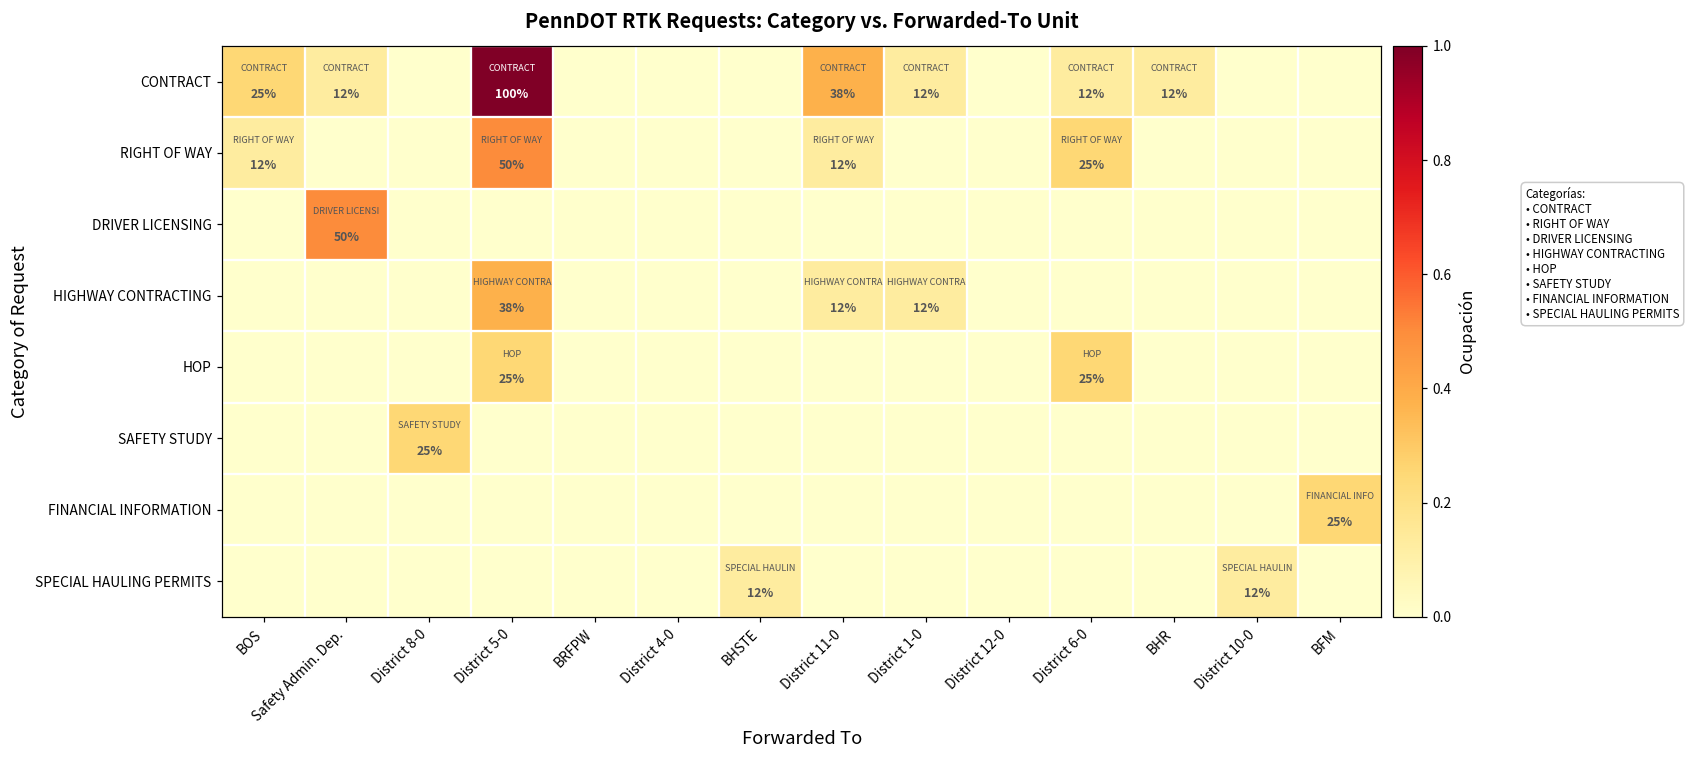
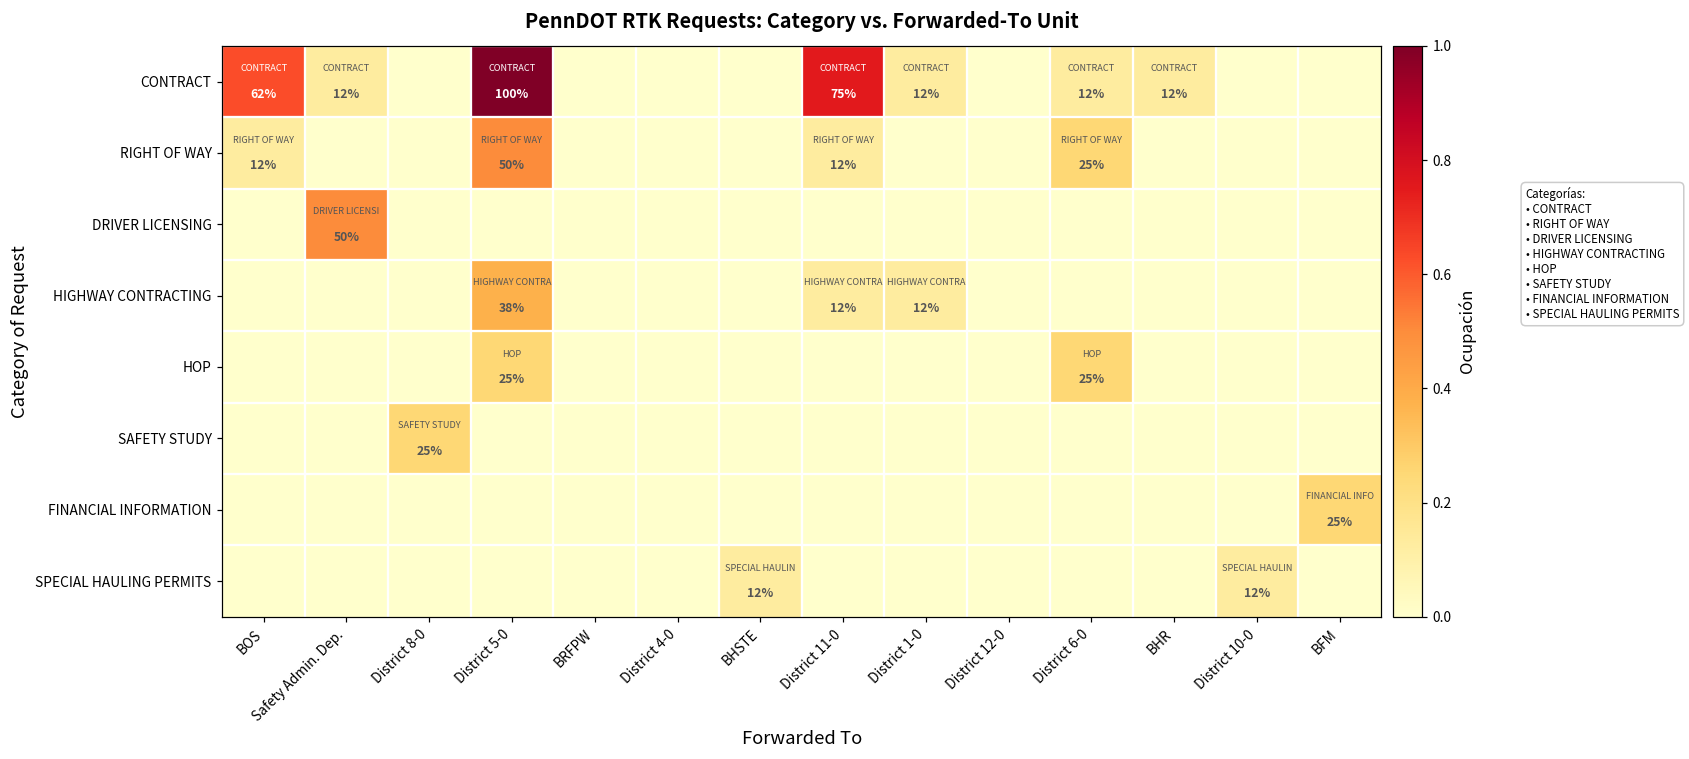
CONTRACT, BOS: 25% -> 62%
CONTRACT, District 11-0: 38% -> 75%
